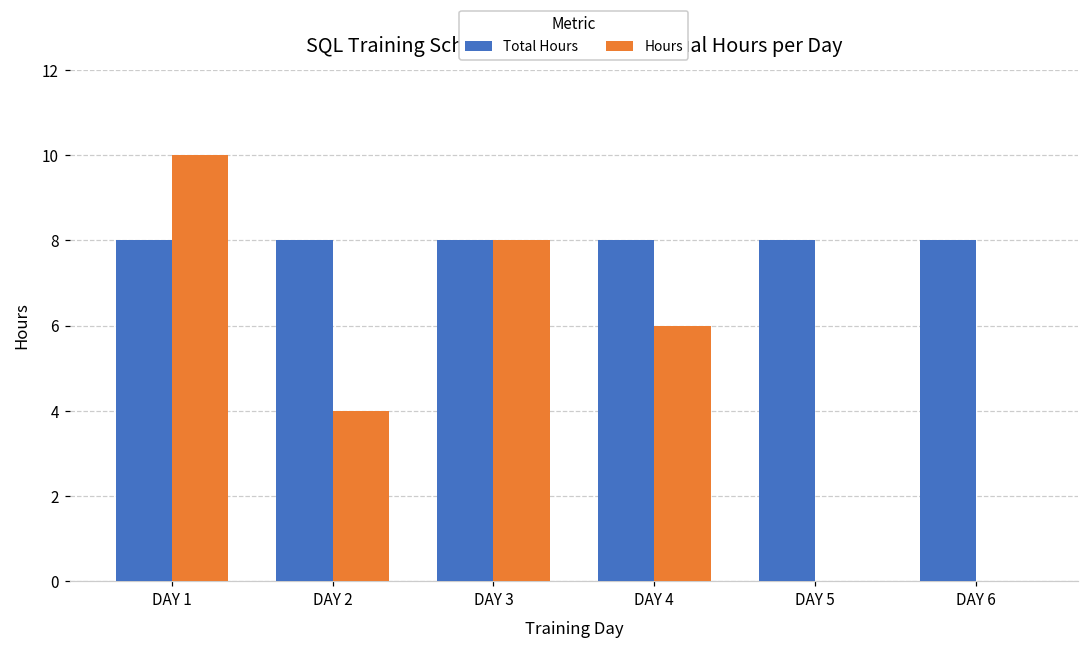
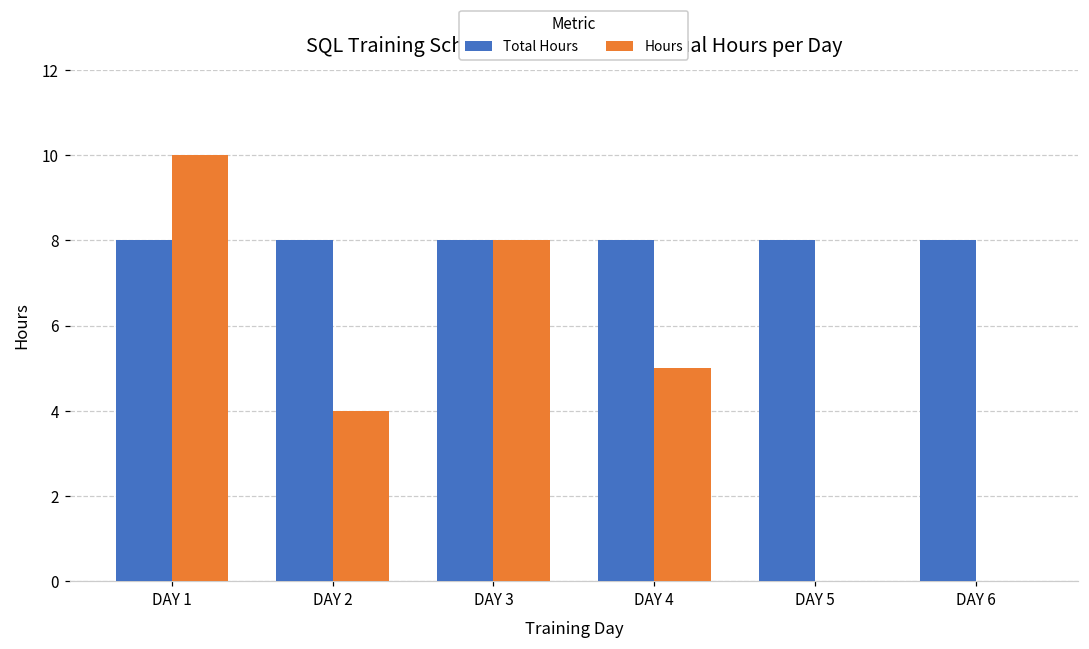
Hours, DAY 4: 6 -> 5
